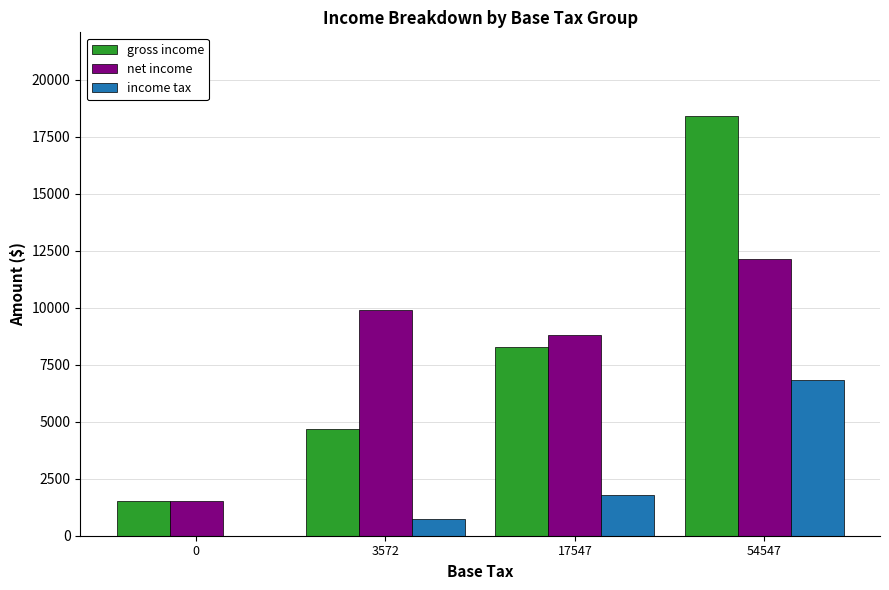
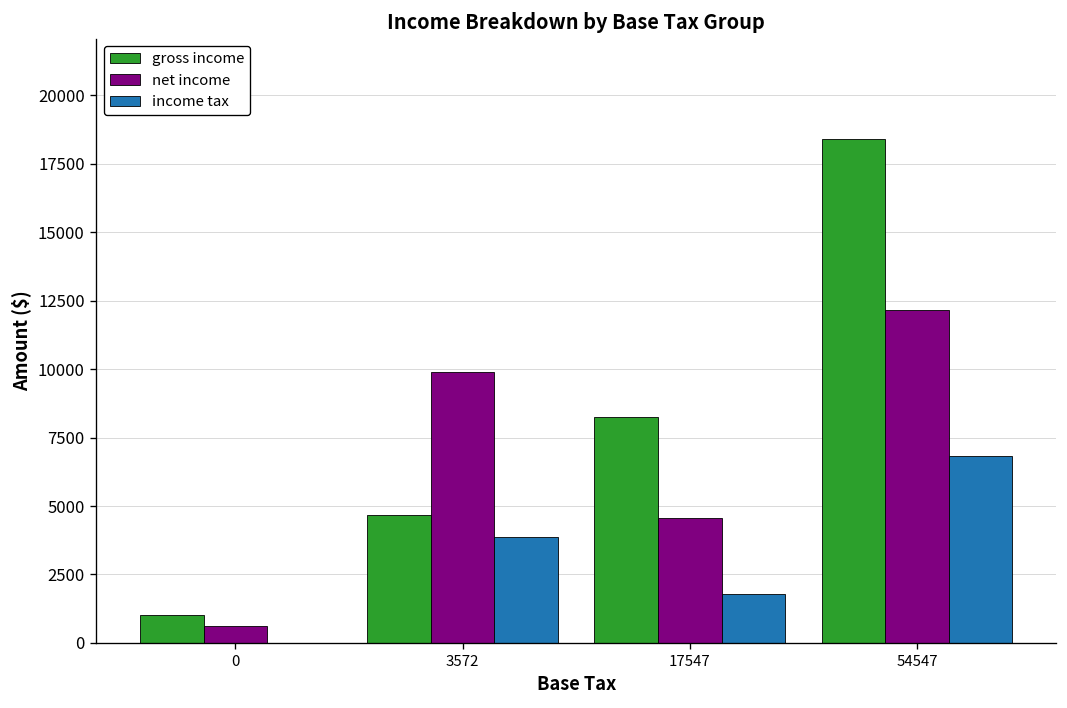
gross income, 0: 1500 -> 1000
net income, 0: 1500 -> 600
income tax, 3572: 700 -> 3900
net income, 17547: 8800 -> 4600
